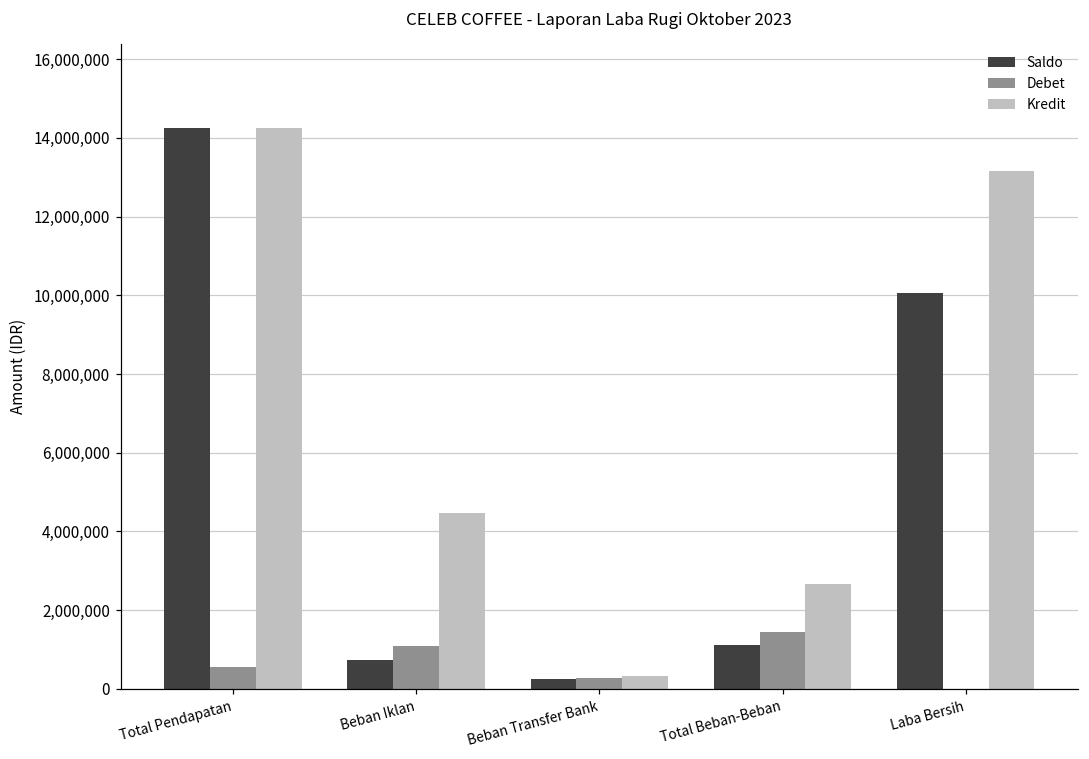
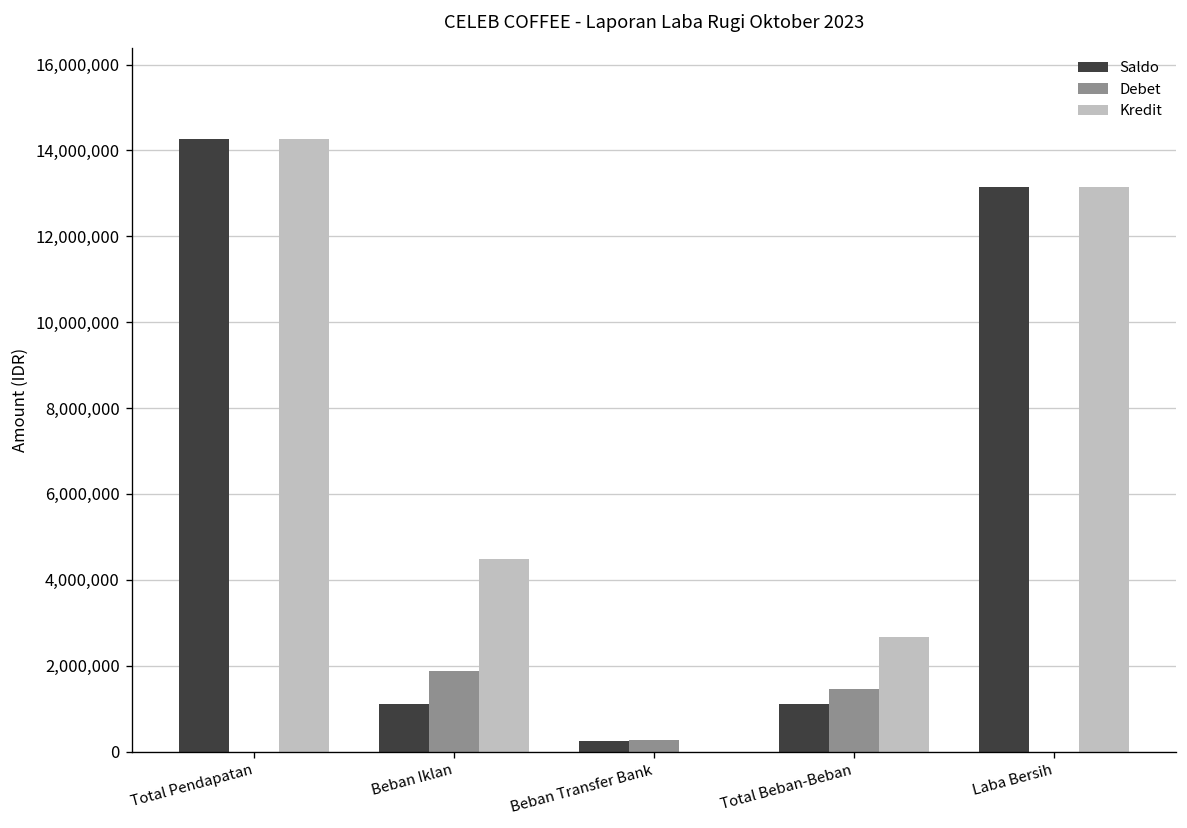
Debet, Total Pendapatan: 600,000 -> 0
Saldo, Beban Iklan: 700,000 -> 1,100,000
Debet, Beban Iklan: 1,100,000 -> 1,900,000
Kredit, Beban Transfer Bank: 300,000 -> 0
Saldo, Laba Bersih: 10,100,000 -> 13,200,000
